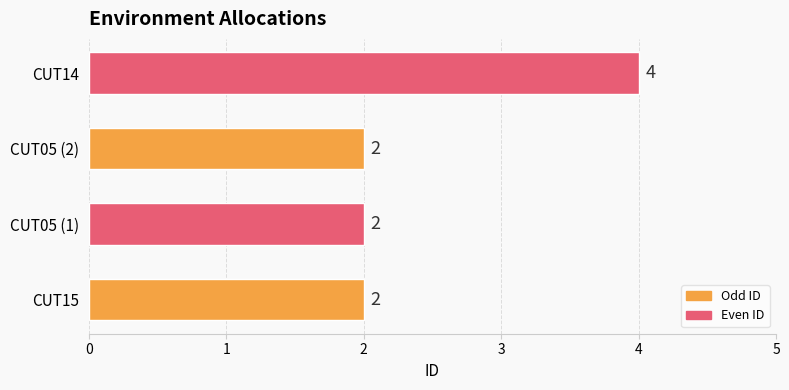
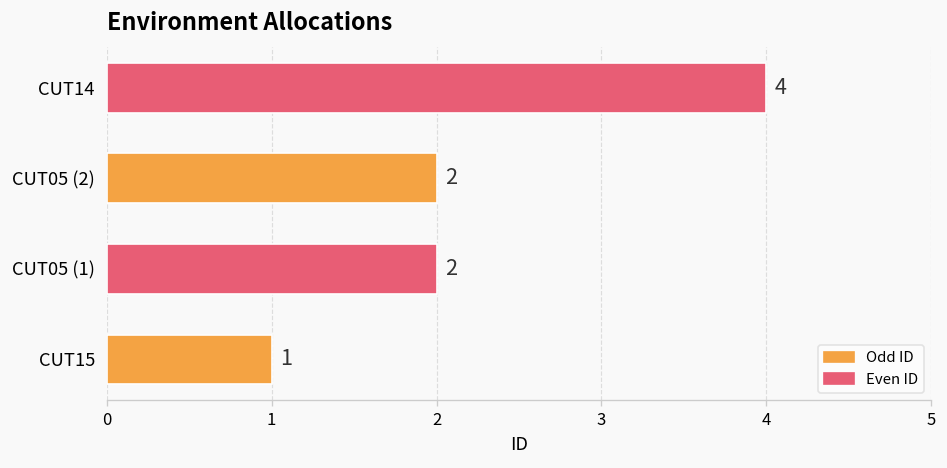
CUT15: 2 -> 1
